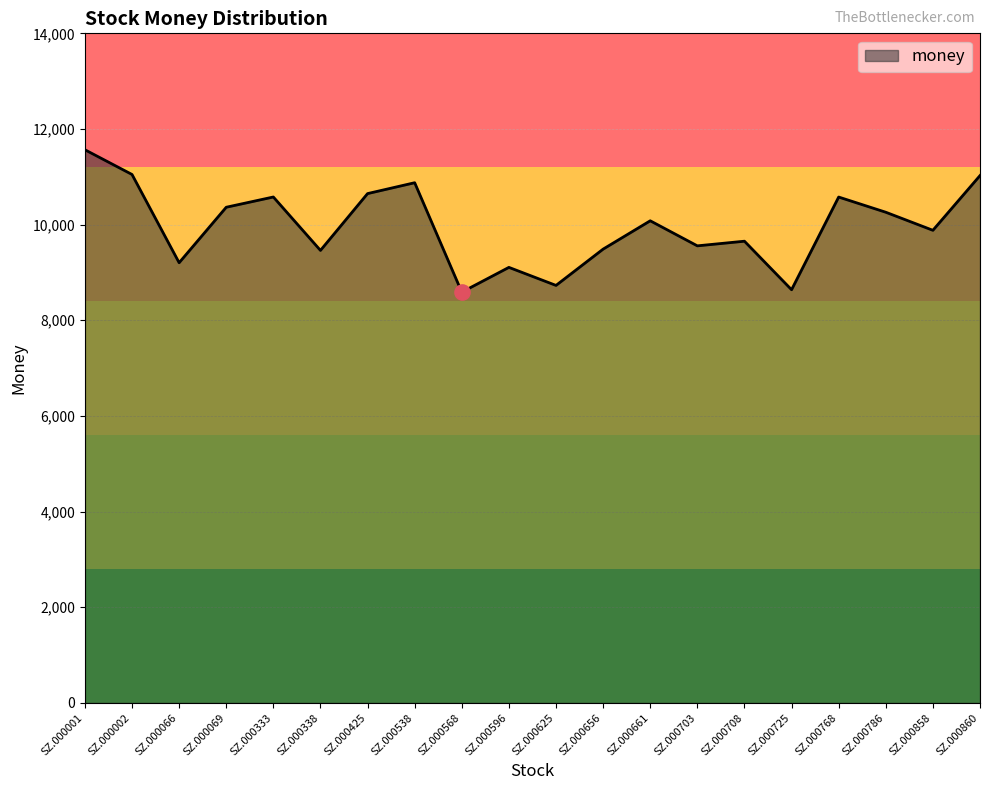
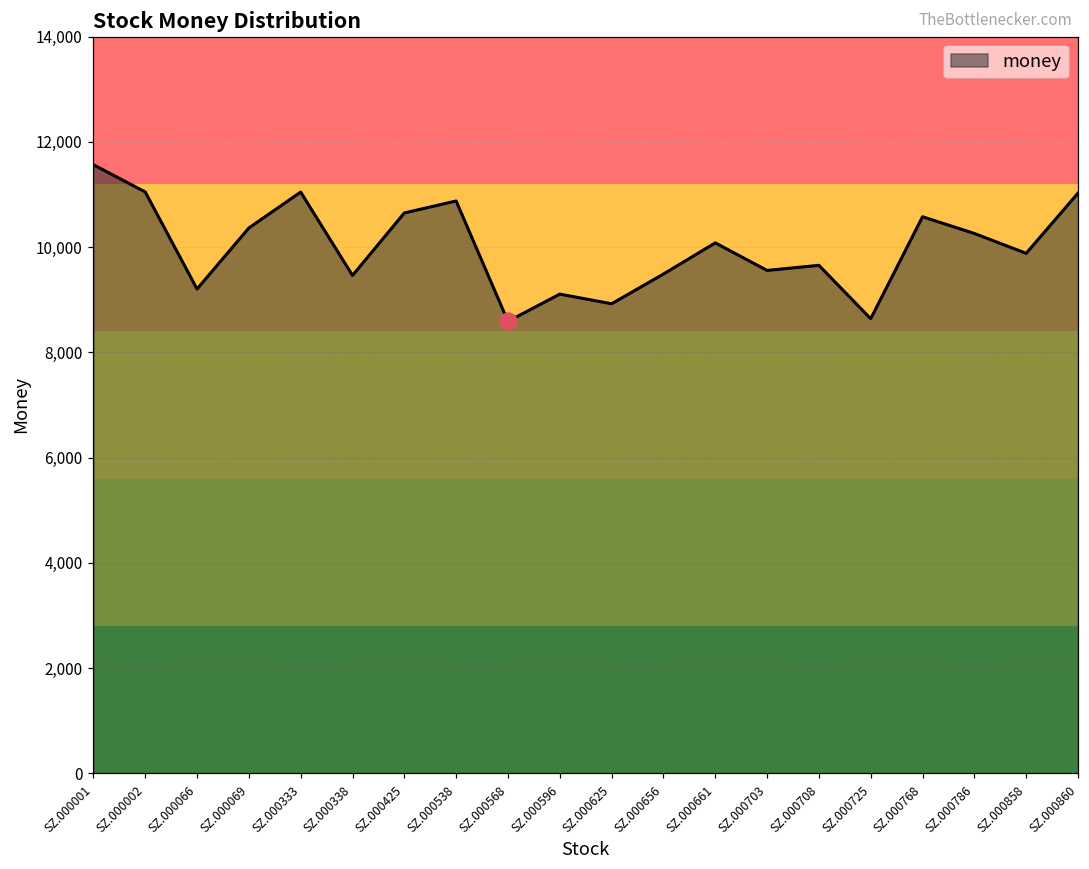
money, SZ.000333: 10,600 -> 11,000
money, SZ.000625: 8,700 -> 8,900
